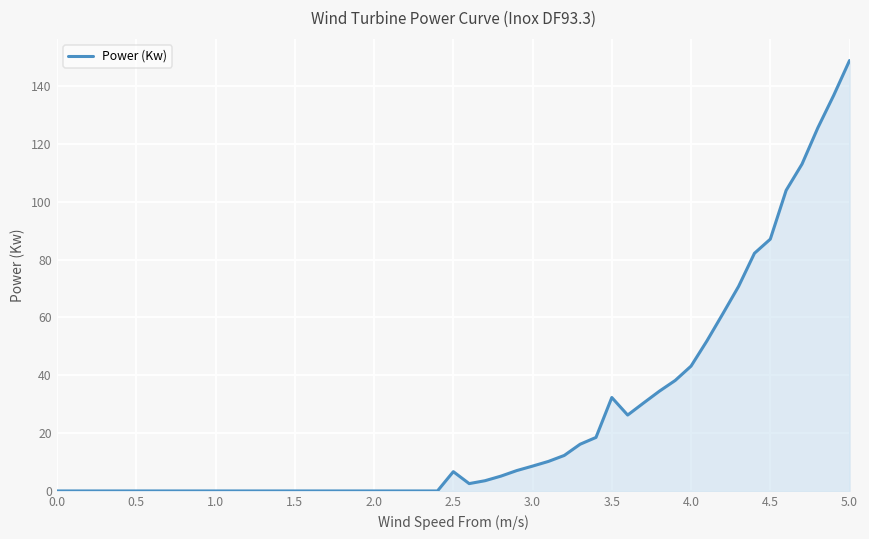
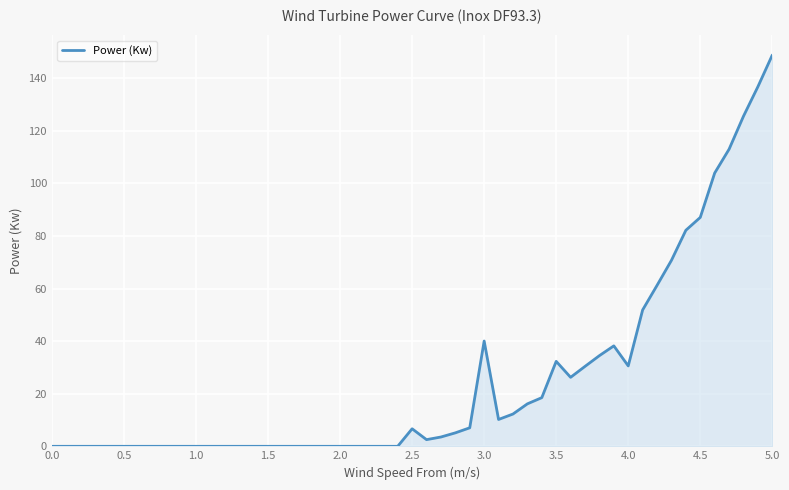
3.0: 9 -> 40
4.0: 43 -> 31
